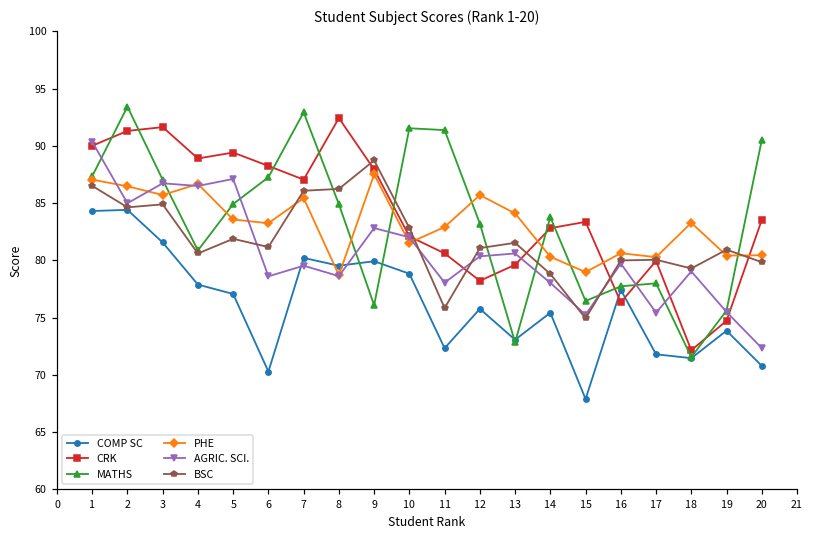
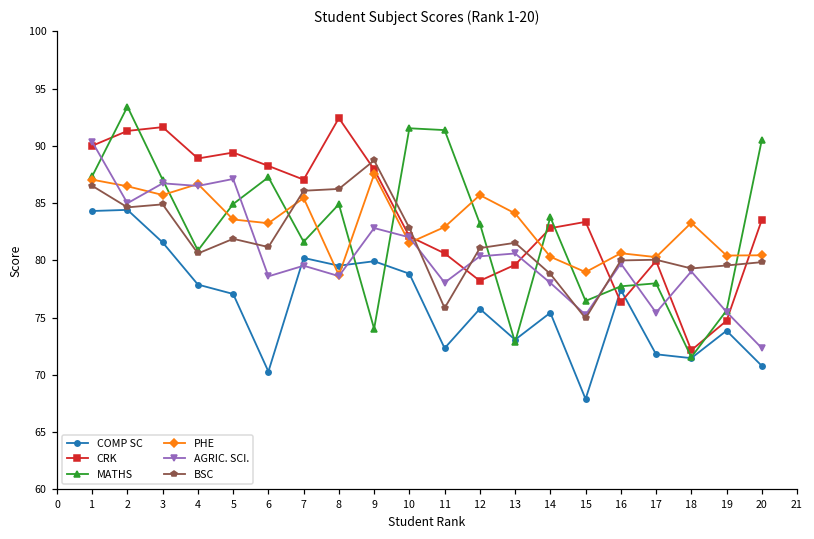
MATHS, 7: 92.9 -> 81.6
MATHS, 9: 76.1 -> 74.0
BSC, 19: 80.9 -> 79.6
